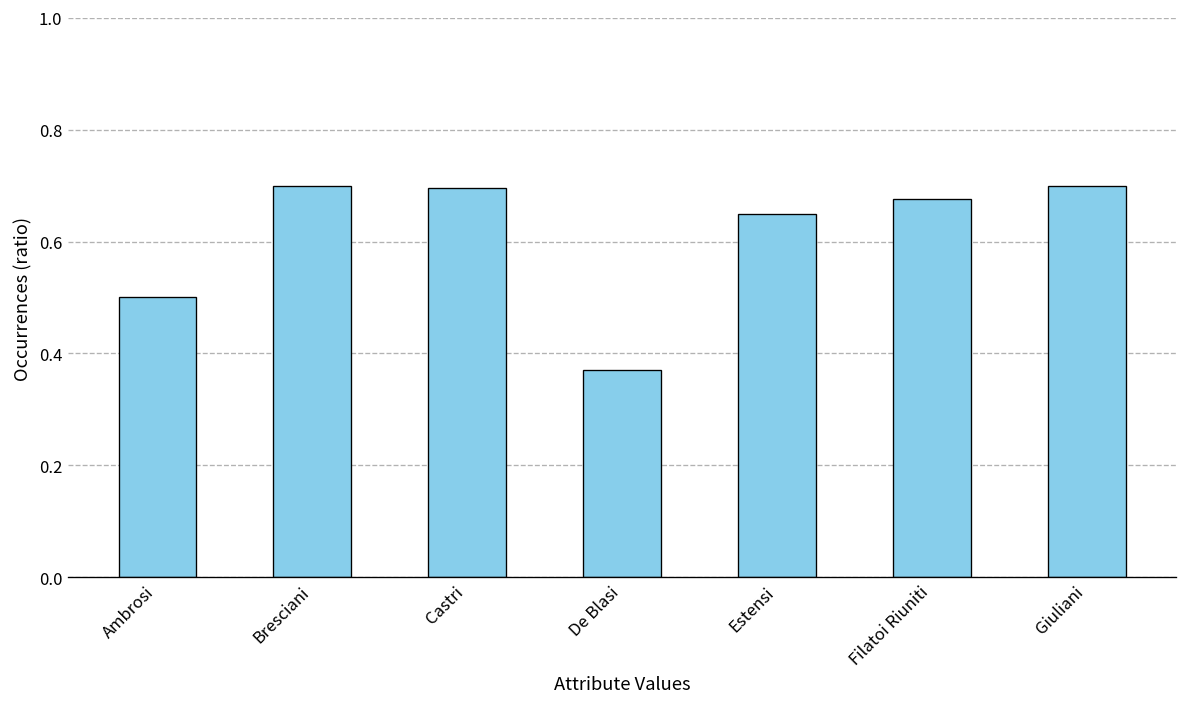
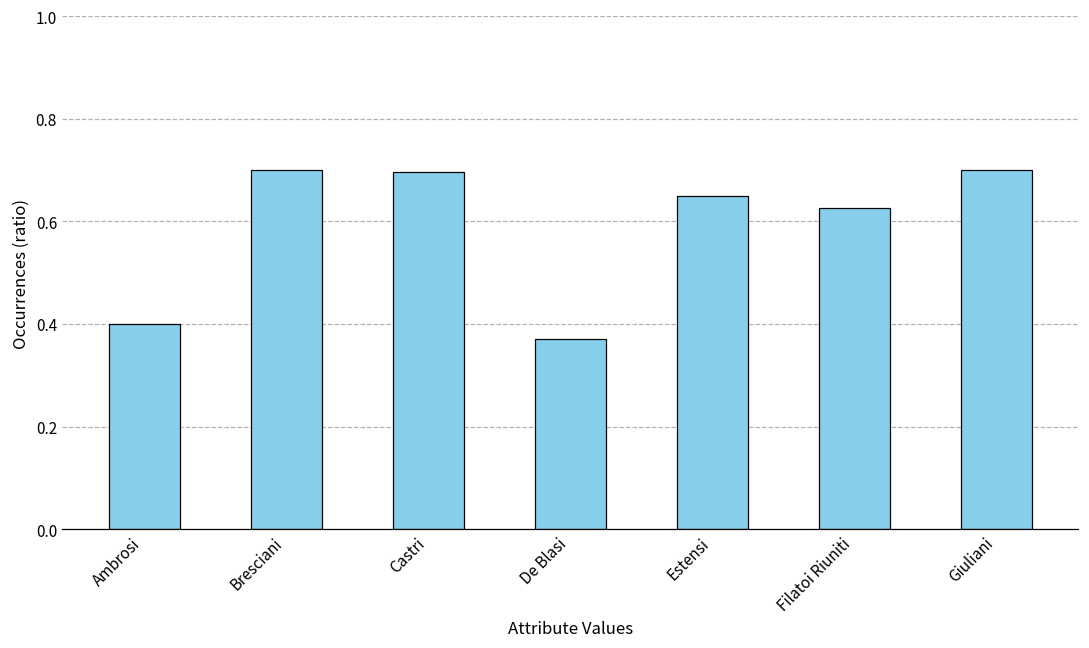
Ambrosi: 0.5 -> 0.4
Filatoi Riuniti: 0.68 -> 0.63
